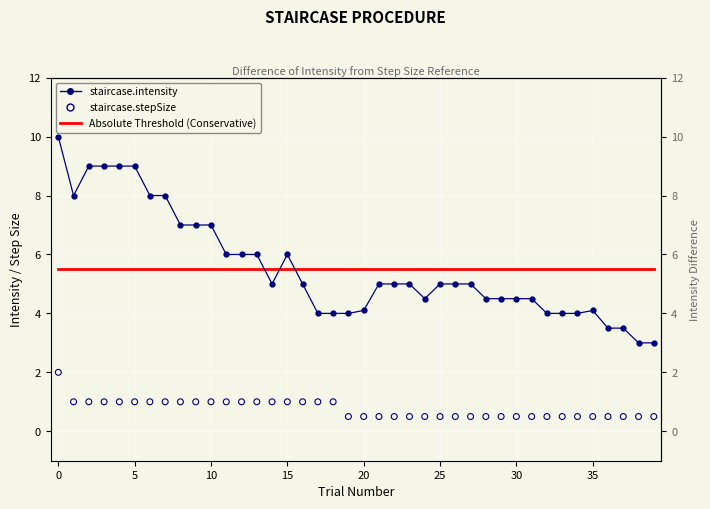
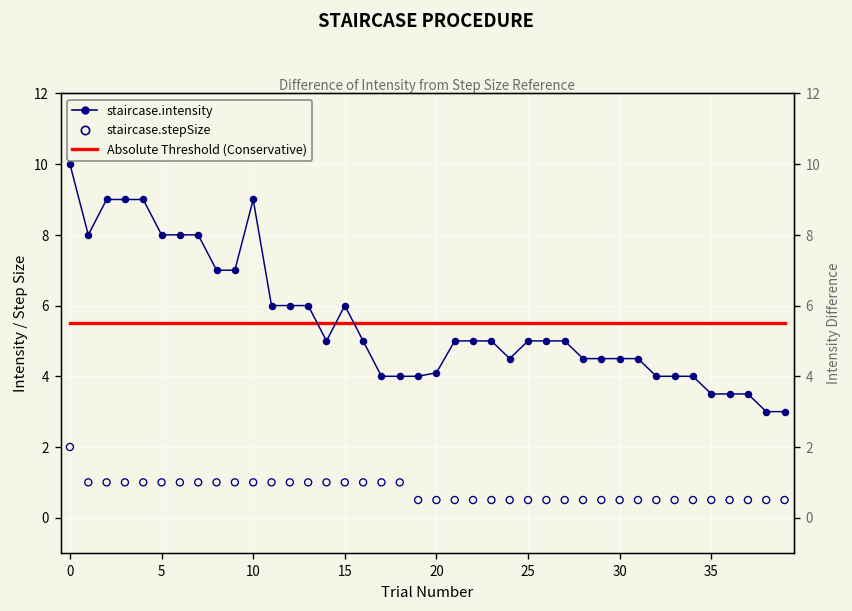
staircase.intensity, 5: 9 -> 8
staircase.intensity, 10: 7 -> 9
staircase.intensity, 35: 4.1 -> 3.5
